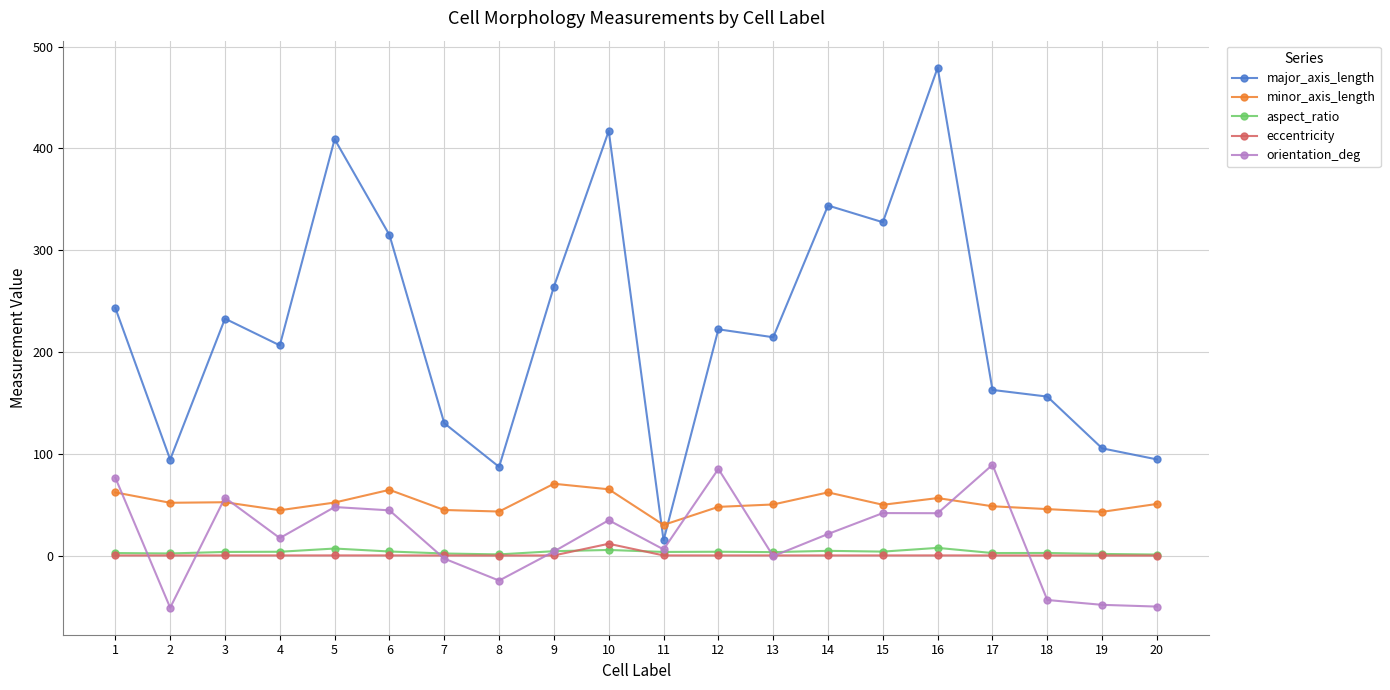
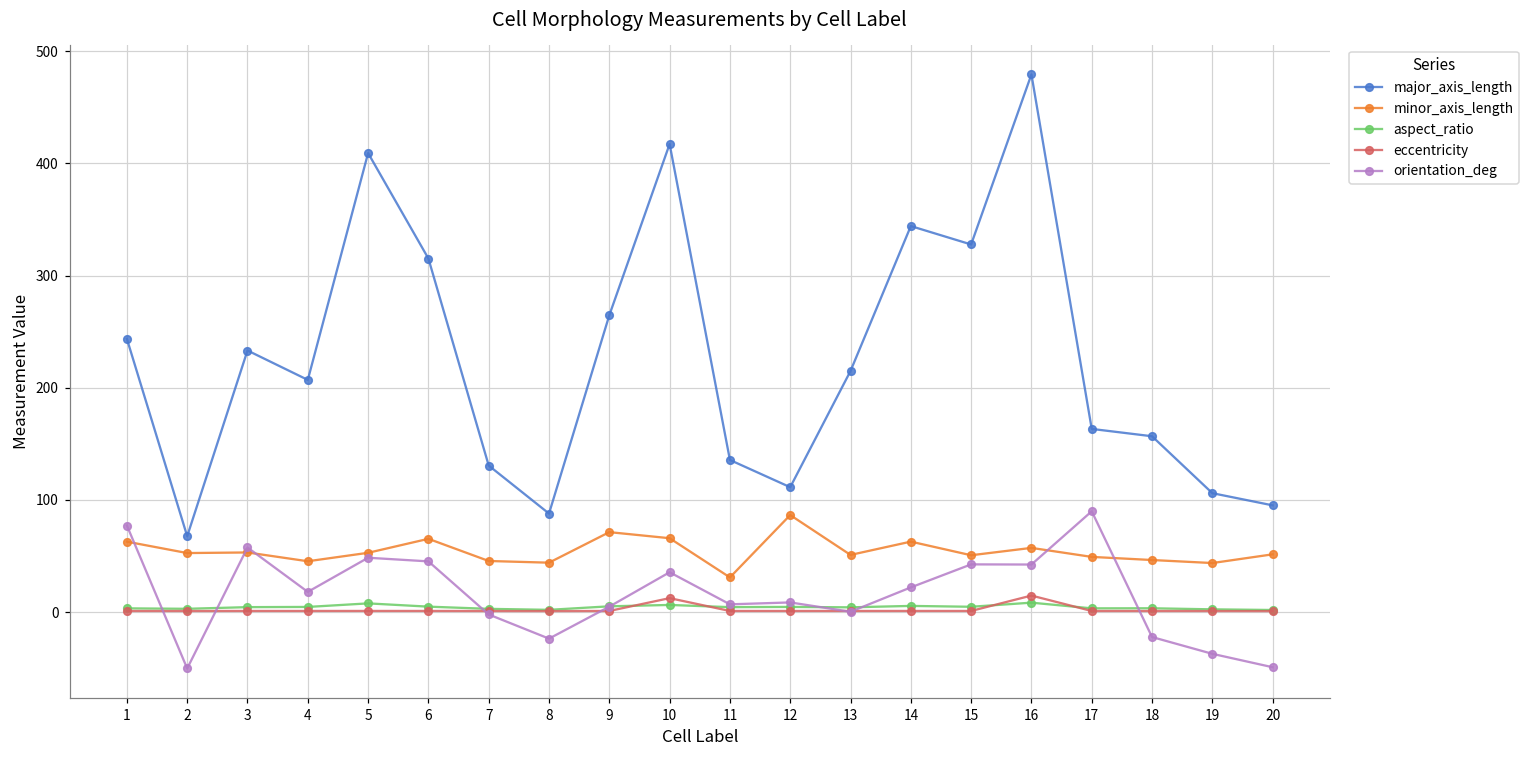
major_axis_length, 2: 95 -> 68
major_axis_length, 11: 16 -> 136
major_axis_length, 12: 223 -> 111
minor_axis_length, 12: 49 -> 86
orientation_deg, 12: 86 -> 9
eccentricity, 16: 1 -> 15
orientation_deg, 18: -43 -> -22
orientation_deg, 19: -47 -> -37
